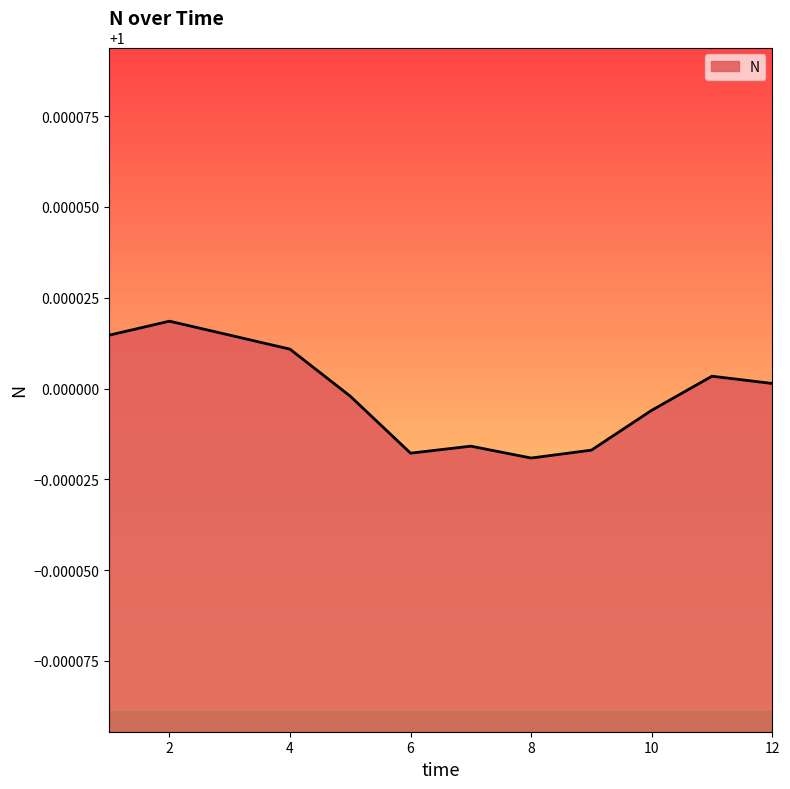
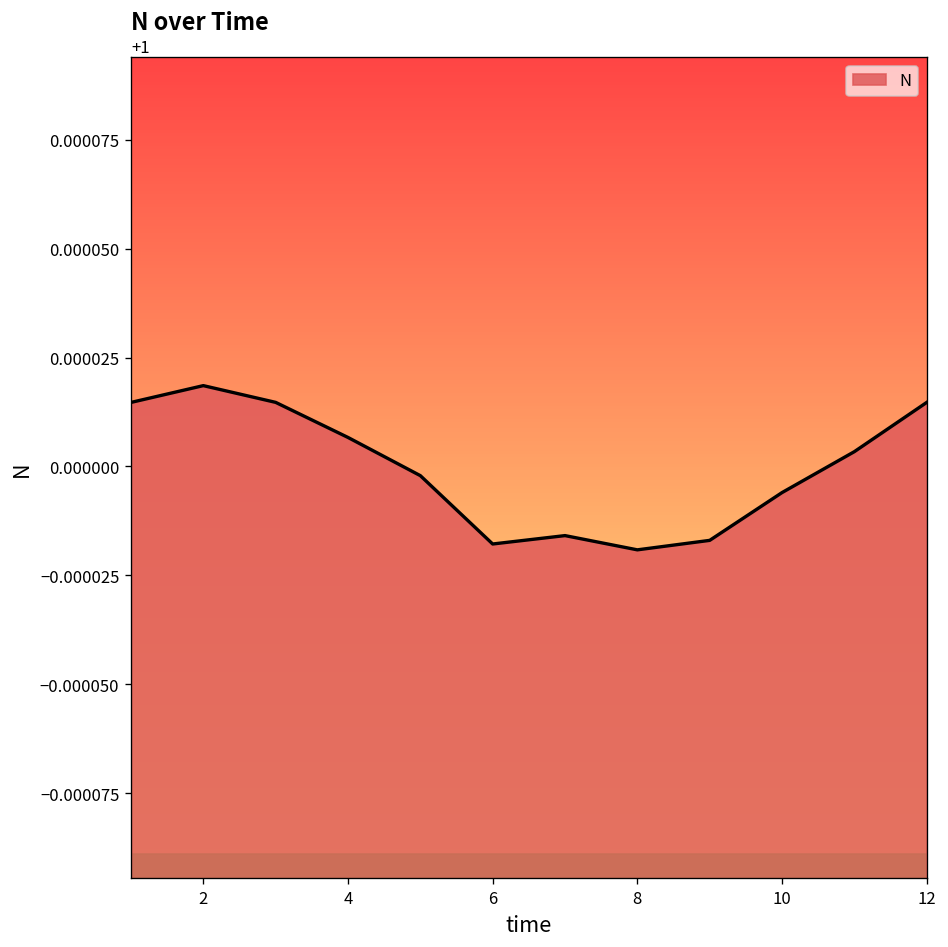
4: 1.000011 -> 1.000007
12: 1.000001 -> 1.000015
